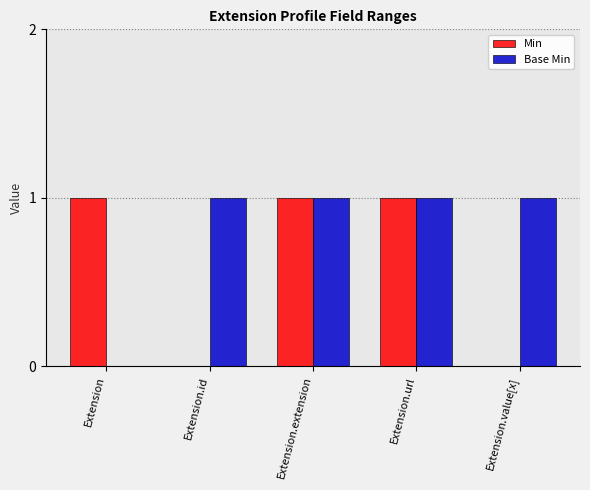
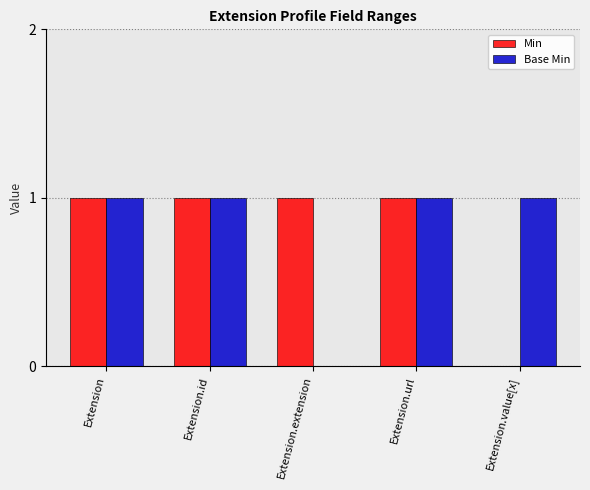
Base Min, Extension: 0 -> 1
Min, Extension.id: 0 -> 1
Base Min, Extension.extension: 1 -> 0
